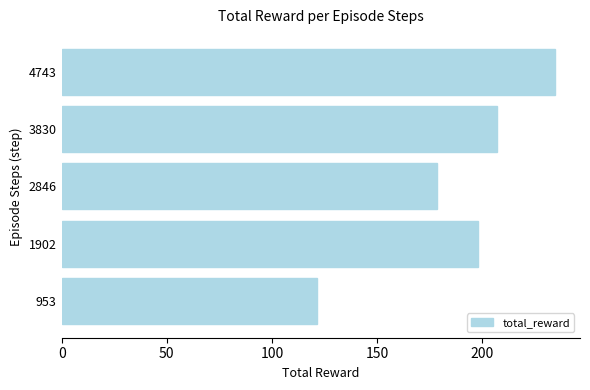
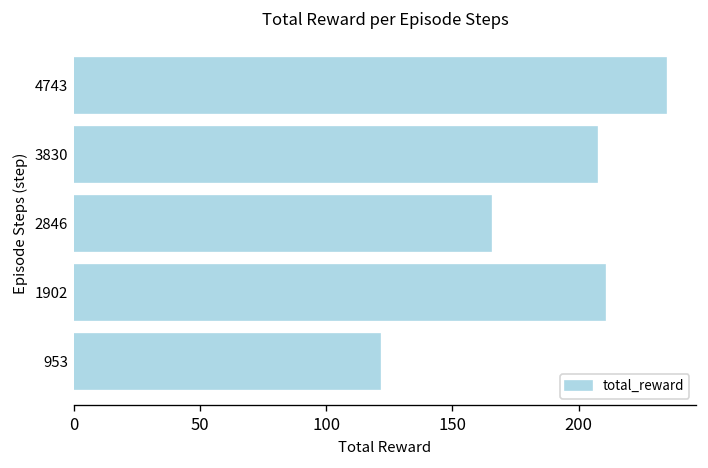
2846: 179 -> 165
1902: 198 -> 210
